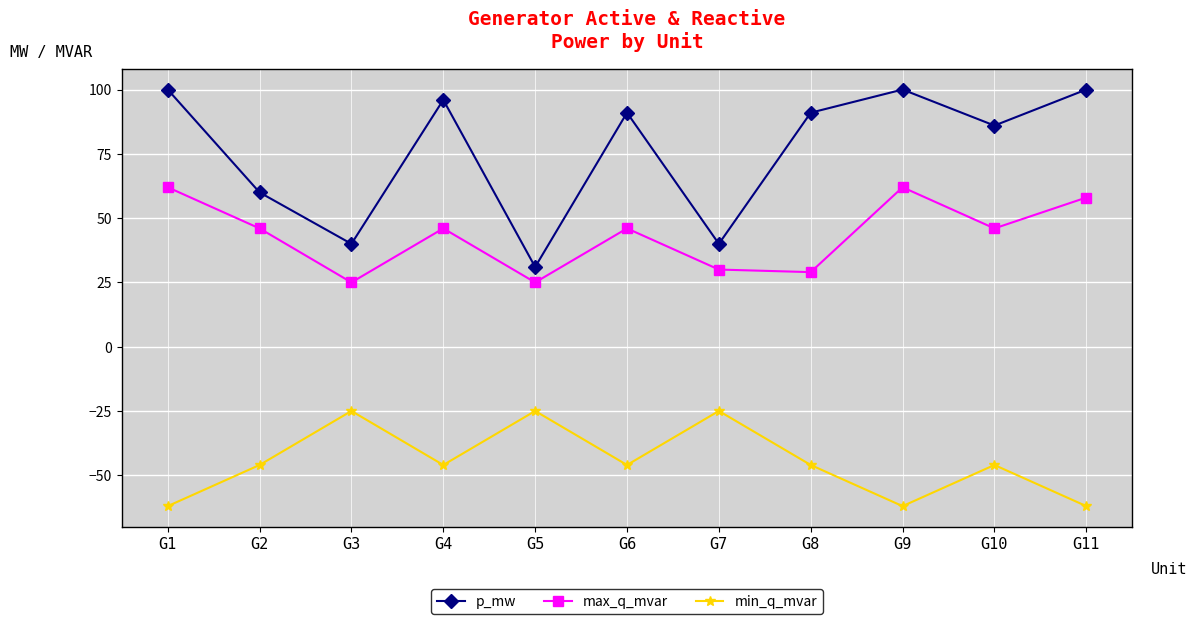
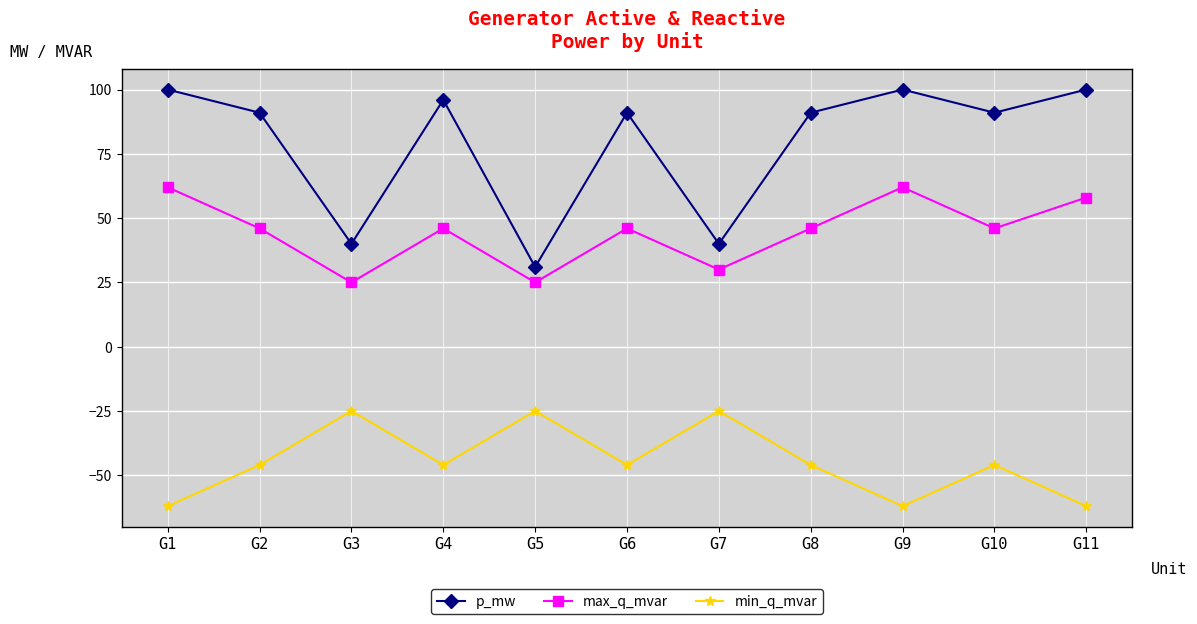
p_mw, G2: 60 -> 91
max_q_mvar, G8: 29 -> 46
p_mw, G10: 86 -> 91
